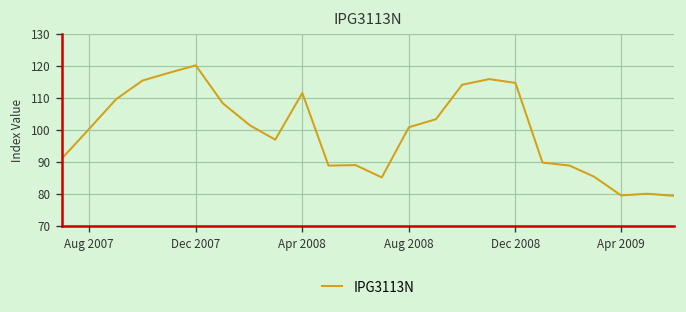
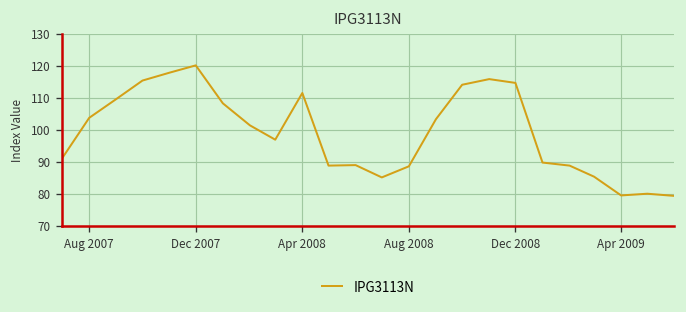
Aug 2007: 100 -> 104
Aug 2008: 101 -> 89
